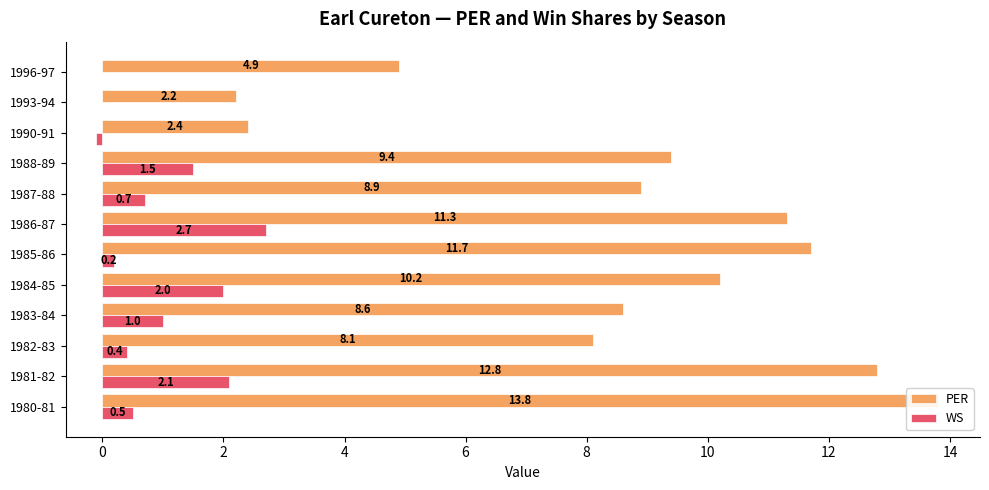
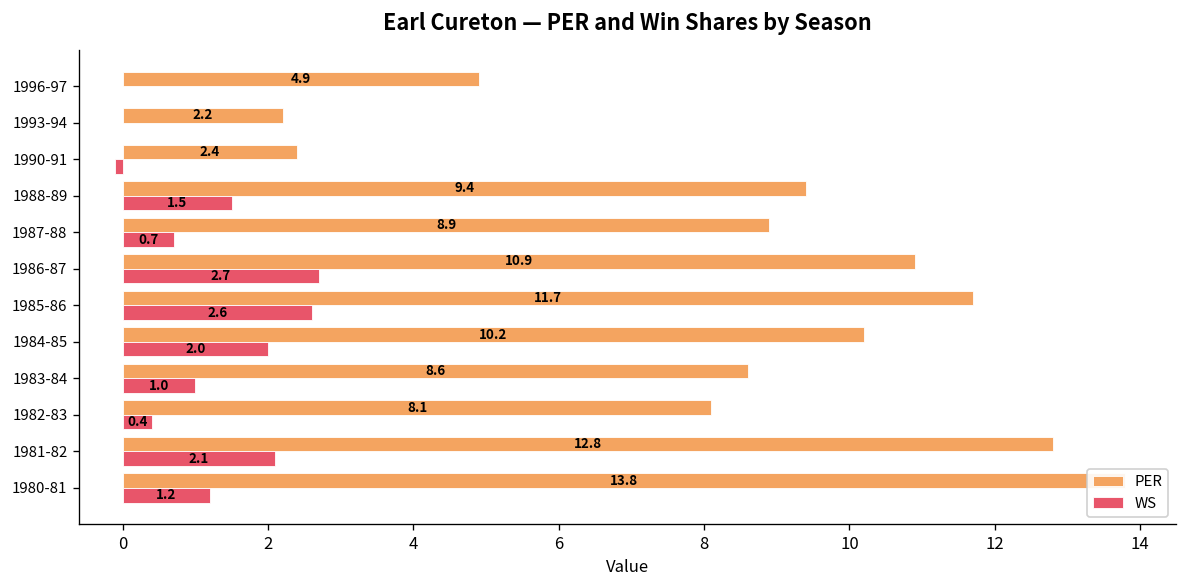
PER, 1986-87: 11.3 -> 10.9
WS, 1985-86: 0.2 -> 2.6
WS, 1980-81: 0.5 -> 1.2
